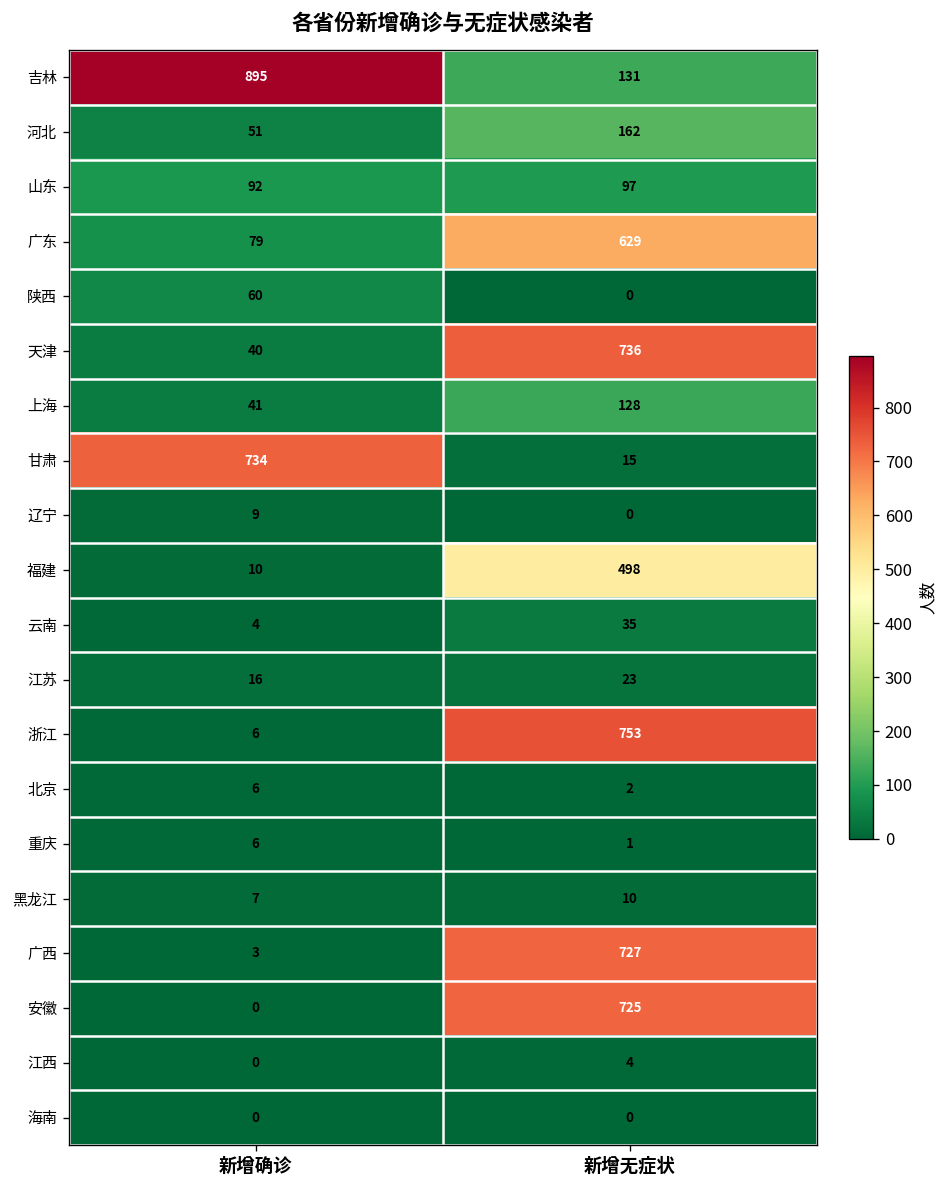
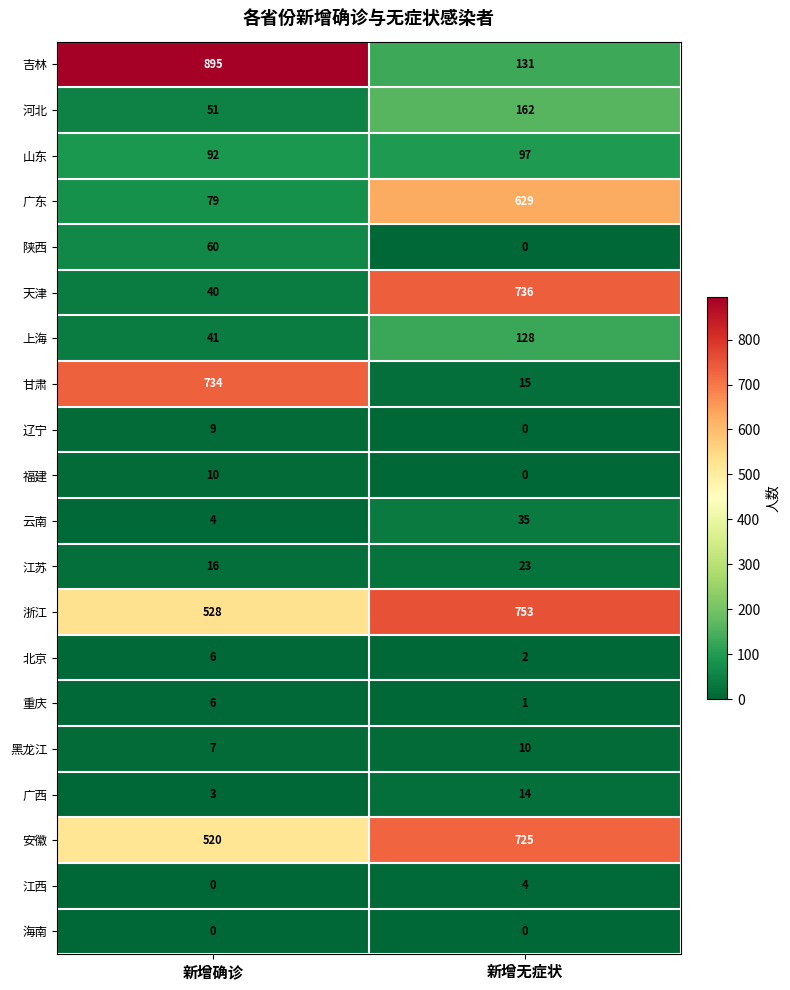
福建, 新增无症状: 498 -> 0
浙江, 新增确诊: 6 -> 528
广西, 新增无症状: 727 -> 14
安徽, 新增确诊: 0 -> 520
